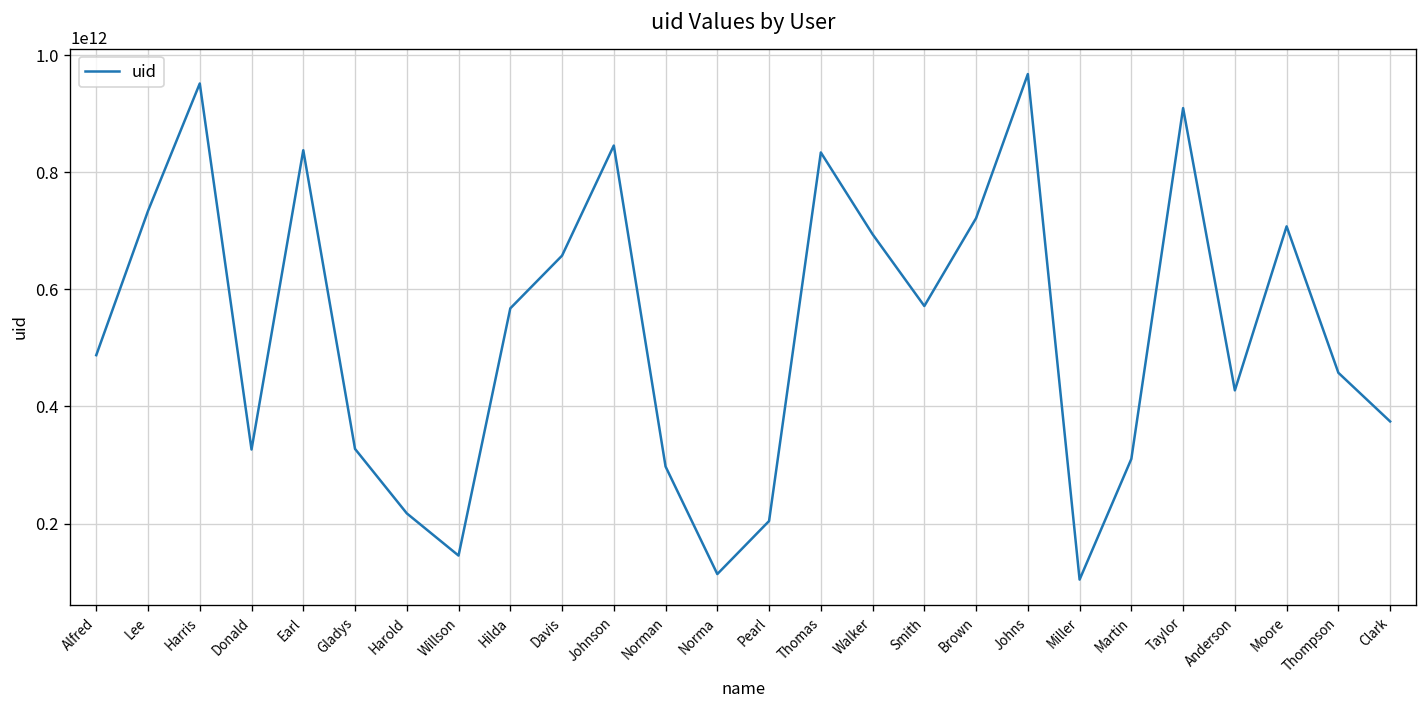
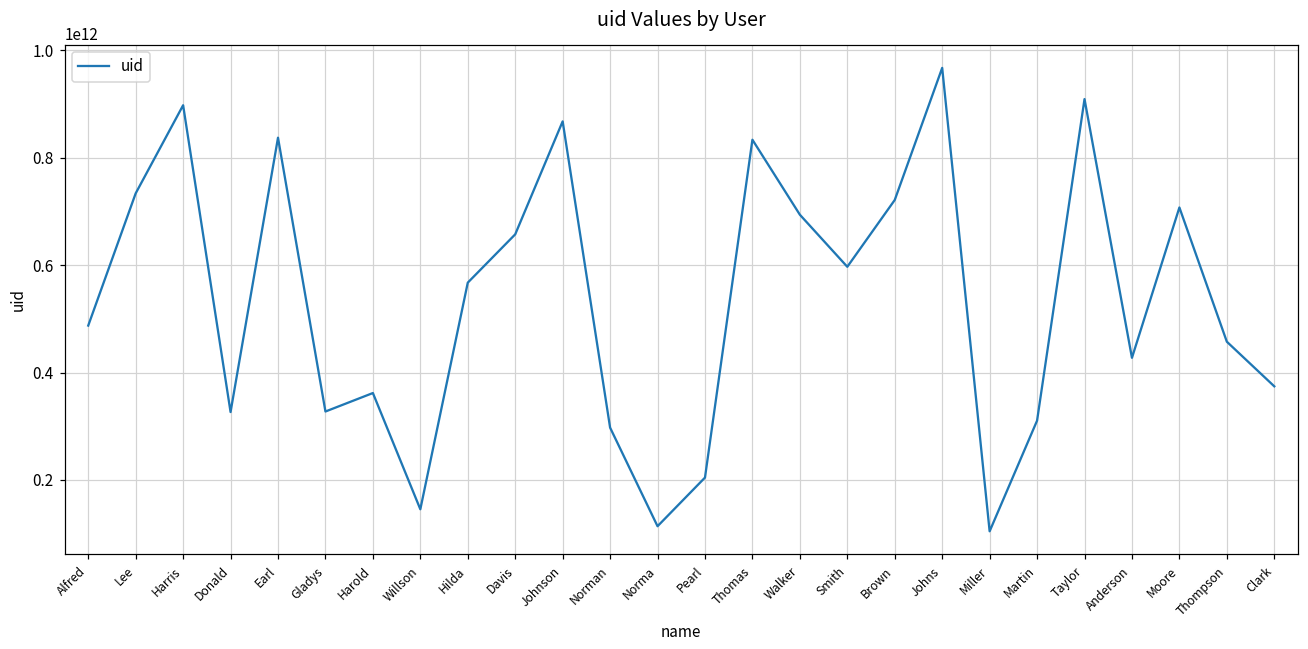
Harris: 950000000000 -> 900000000000
Harold: 220000000000 -> 360000000000
Johnson: 850000000000 -> 870000000000
Smith: 570000000000 -> 600000000000
